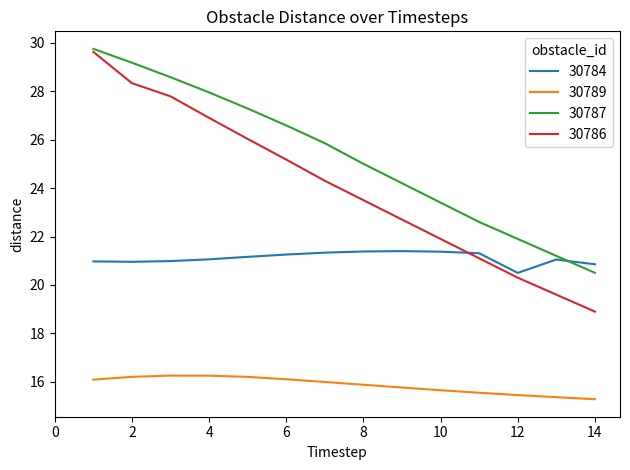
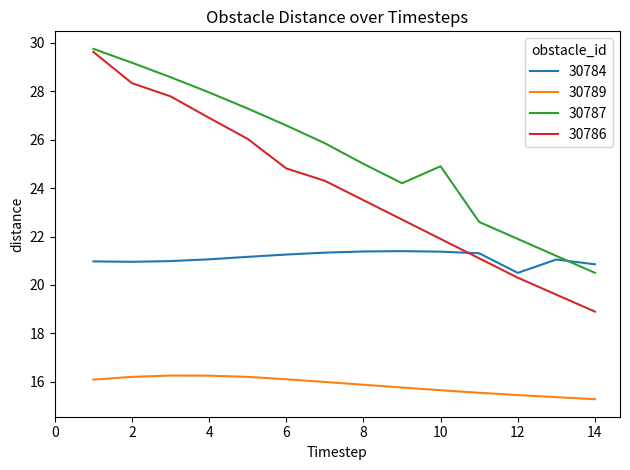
30786, 6: 25.2 -> 24.8
30787, 10: 23.4 -> 24.9
